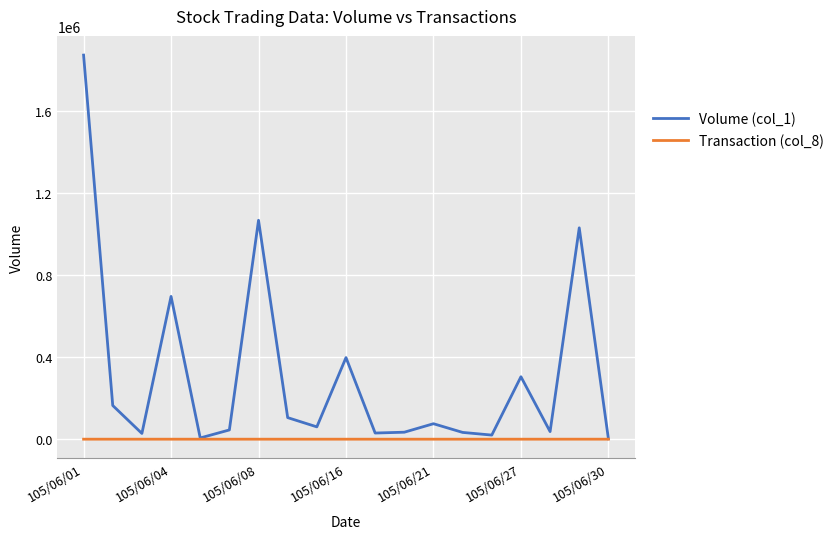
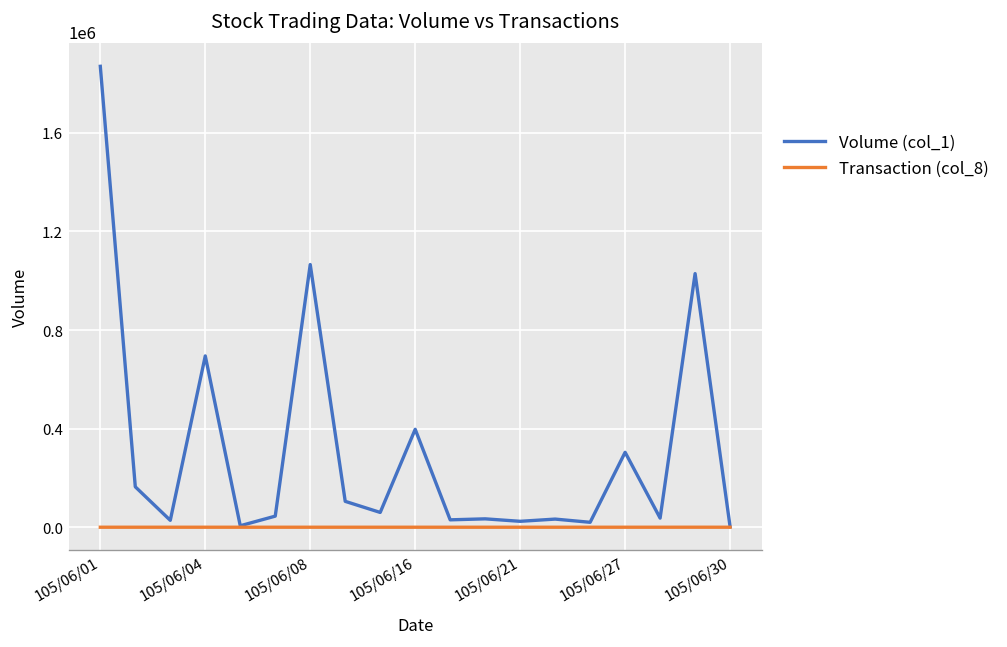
Volume (col_1), 105/06/21: 80000 -> 20000
